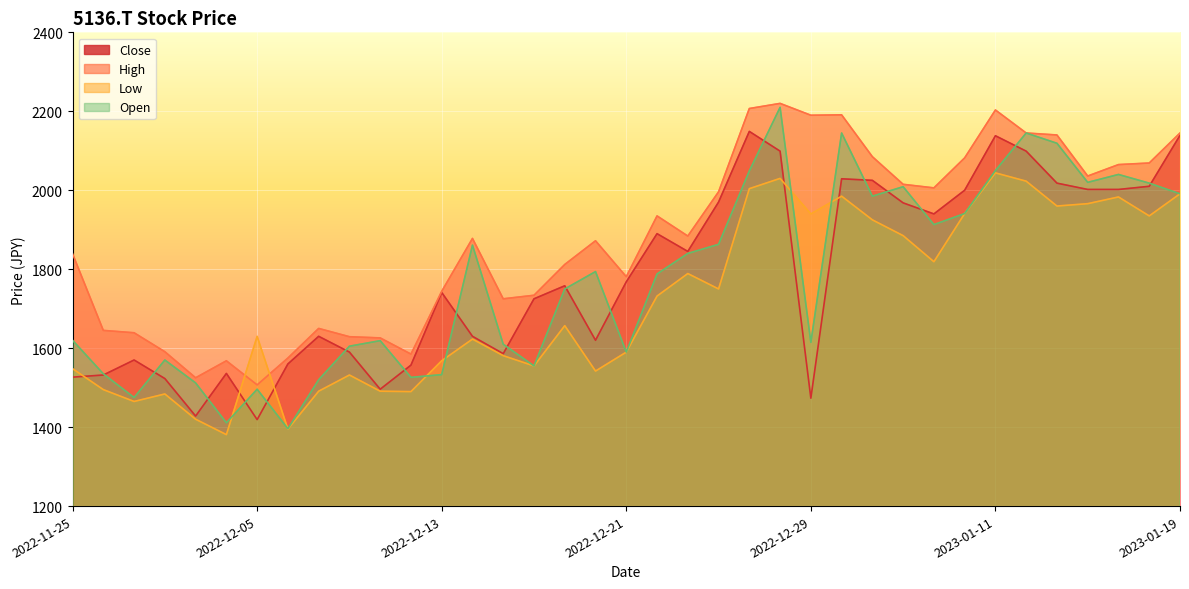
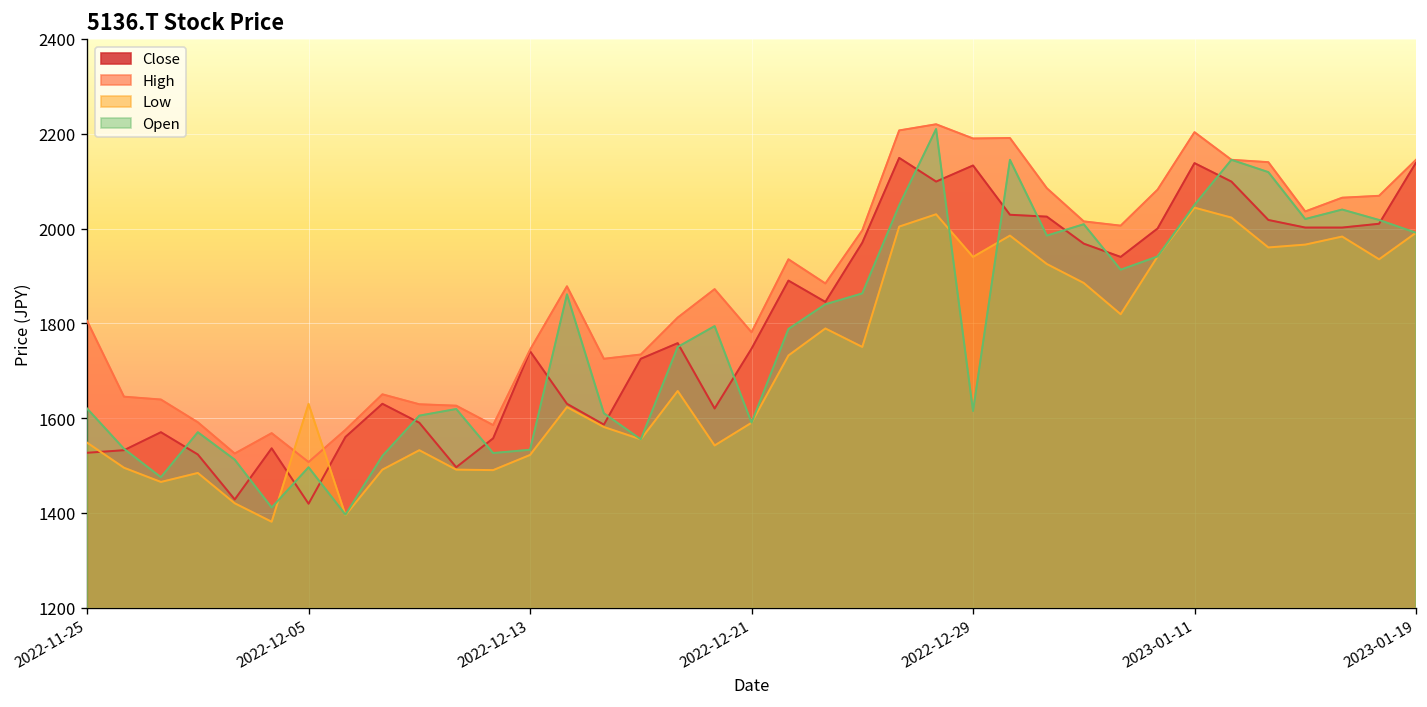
High, 2022-11-25: 1840 -> 1810
Low, 2022-12-13: 1570 -> 1520
Close, 2022-12-21: 1770 -> 1750
Close, 2022-12-29: 1470 -> 2130
